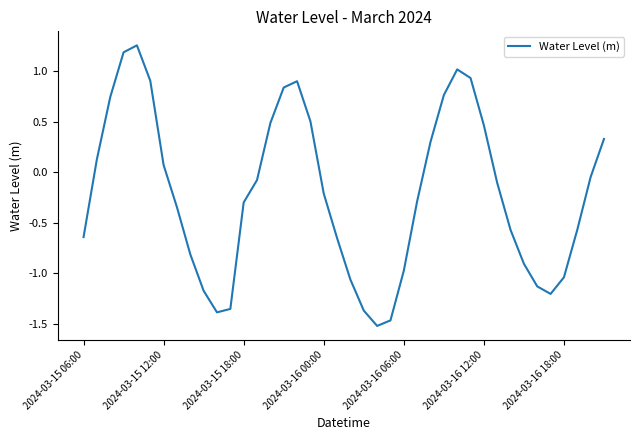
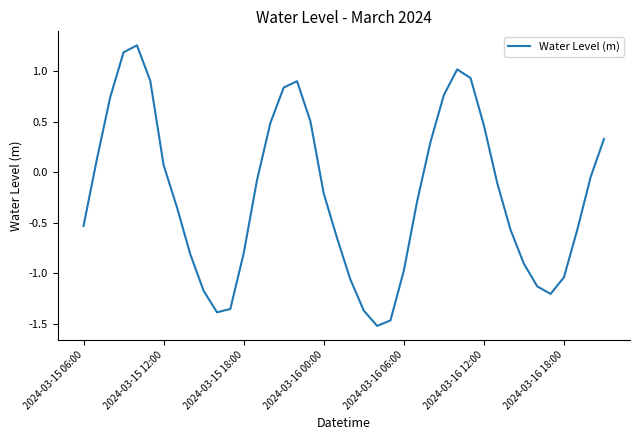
2024-03-15 06:00: -0.64 -> -0.53
2024-03-15 18:00: -0.30 -> -0.80
